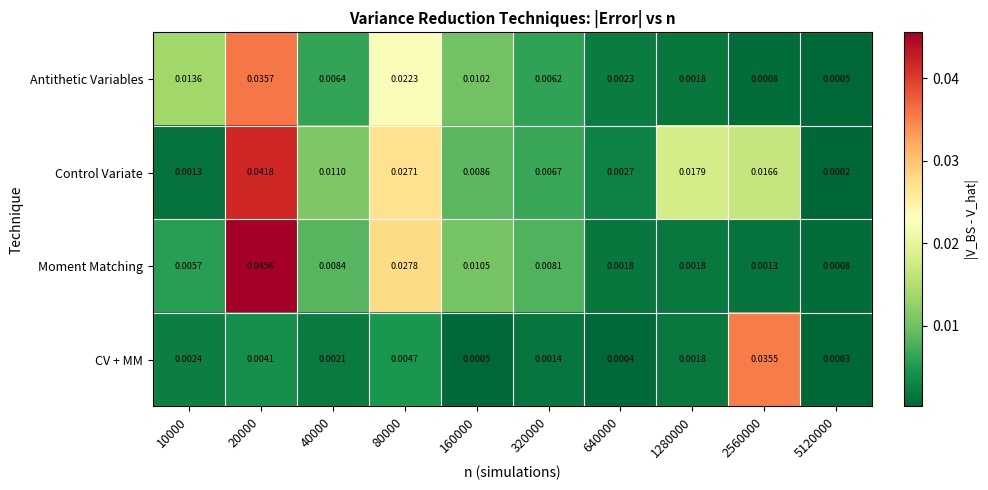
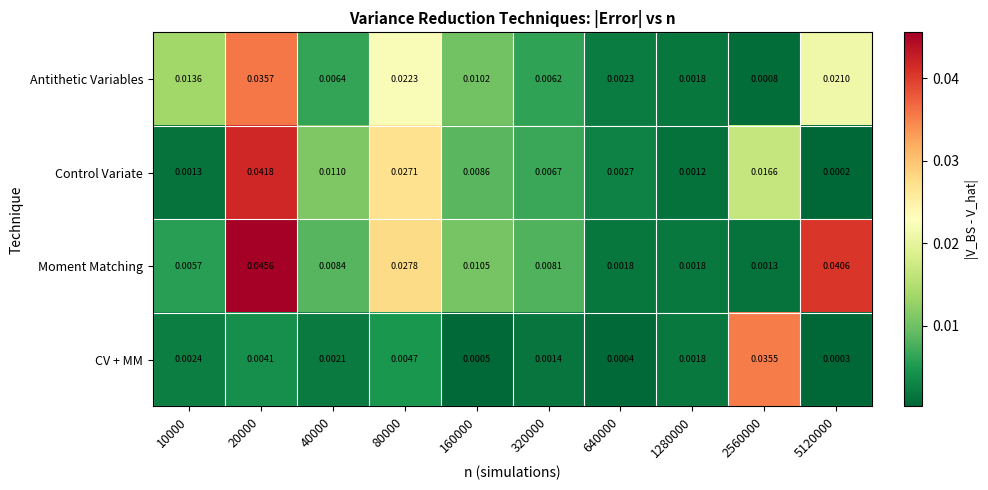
Antithetic Variables, 5120000: 0.0005 -> 0.0210
Control Variate, 1280000: 0.0179 -> 0.0012
Moment Matching, 5120000: 0.0008 -> 0.0406
